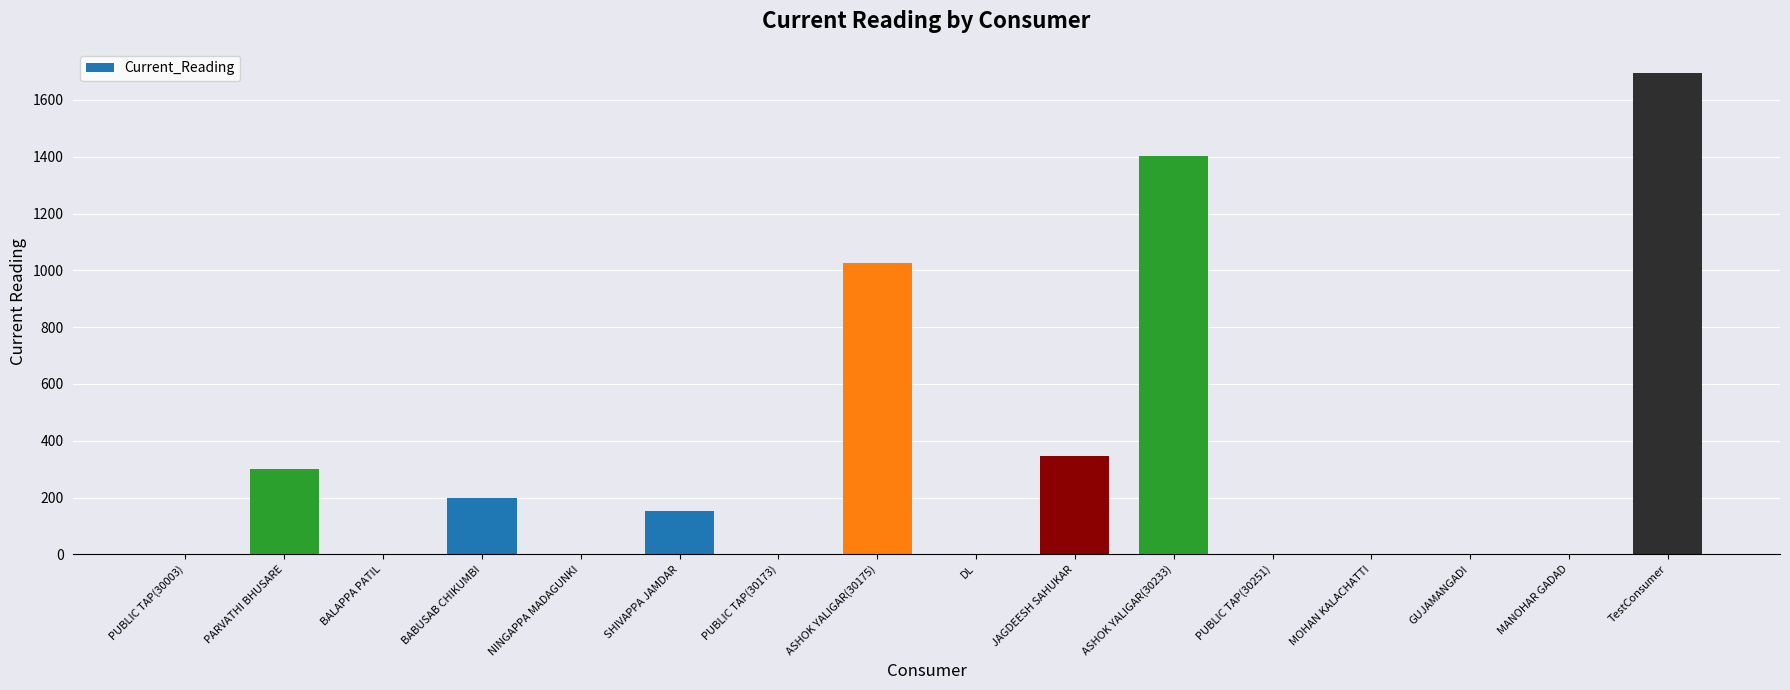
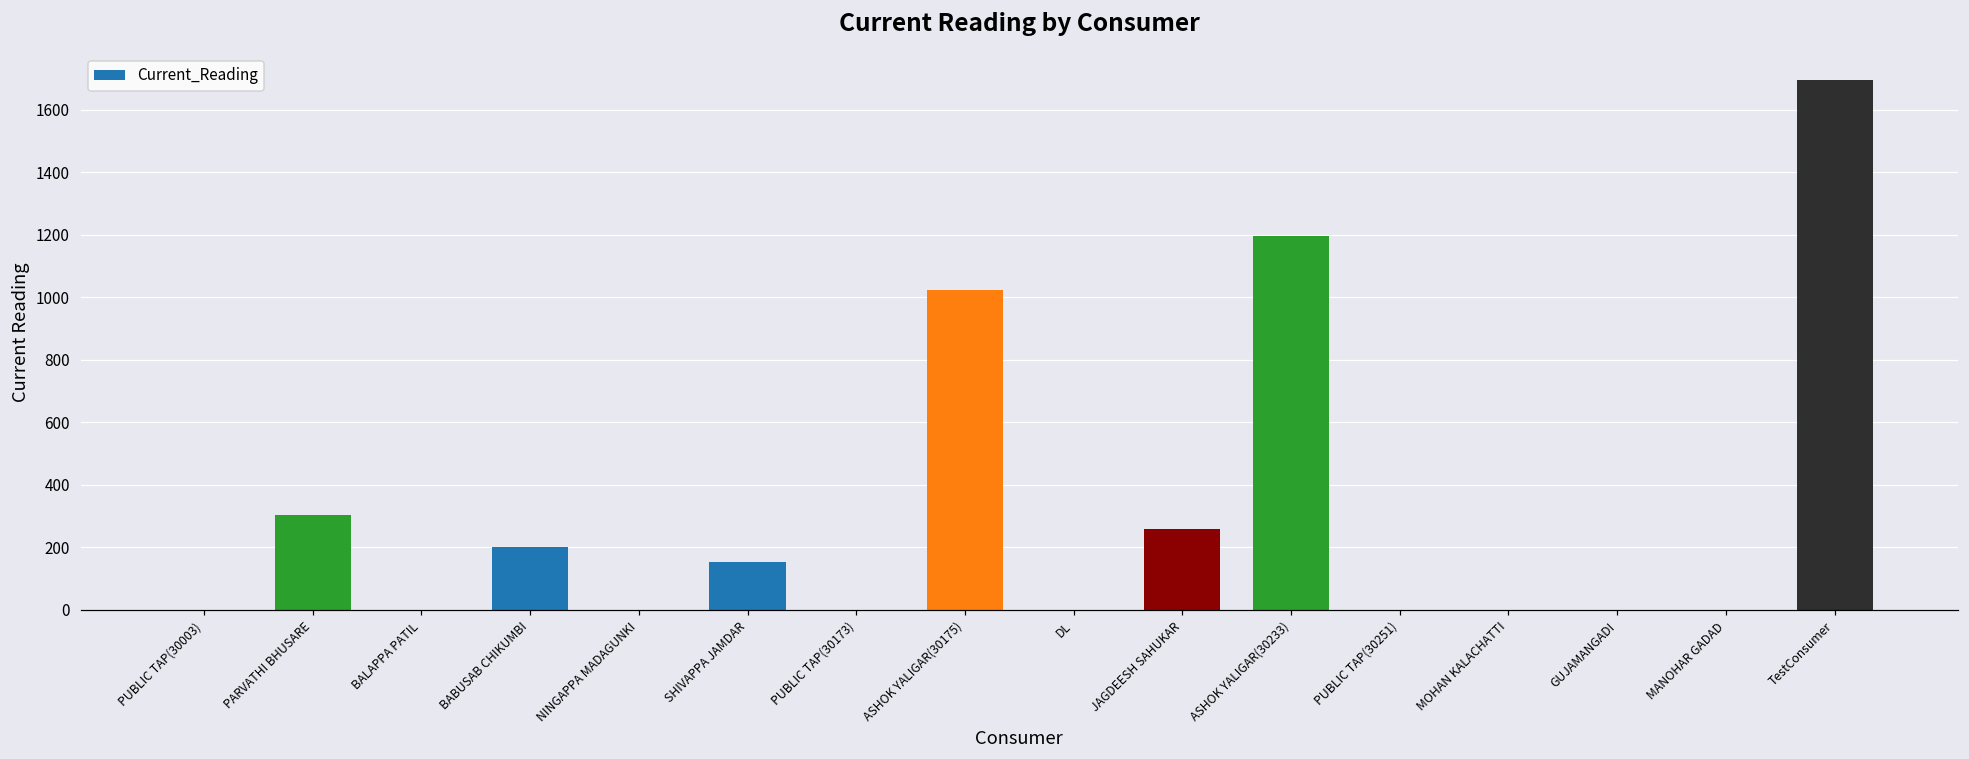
JAGDEESH SAHUKAR: 350 -> 260
ASHOK YALIGAR(30233): 1400 -> 1200
